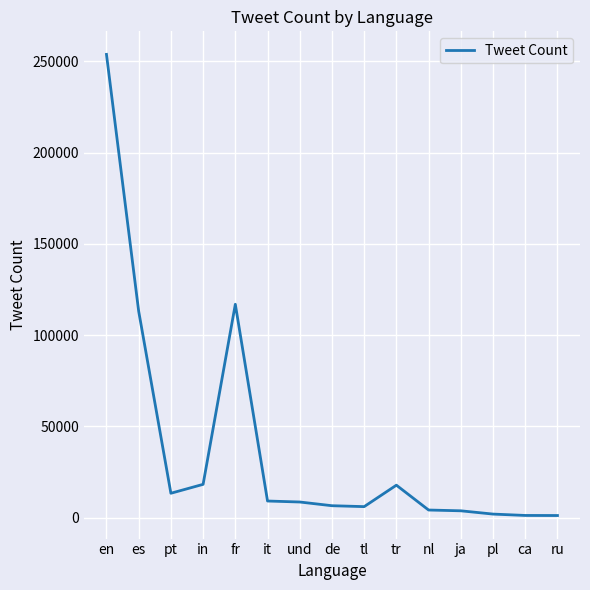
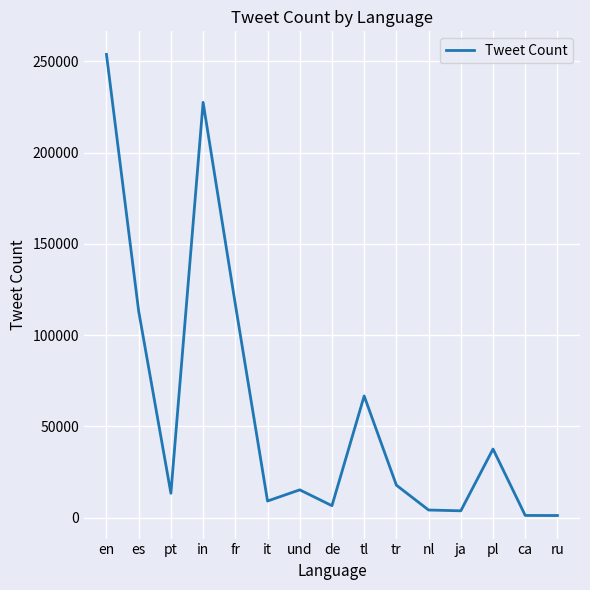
in: 18000 -> 228000
und: 9000 -> 15000
tl: 6000 -> 67000
pl: 2000 -> 38000
